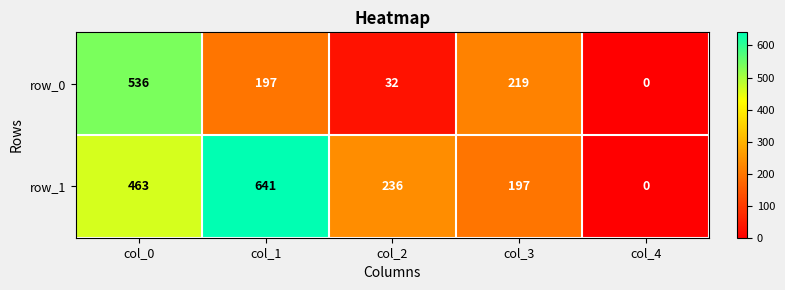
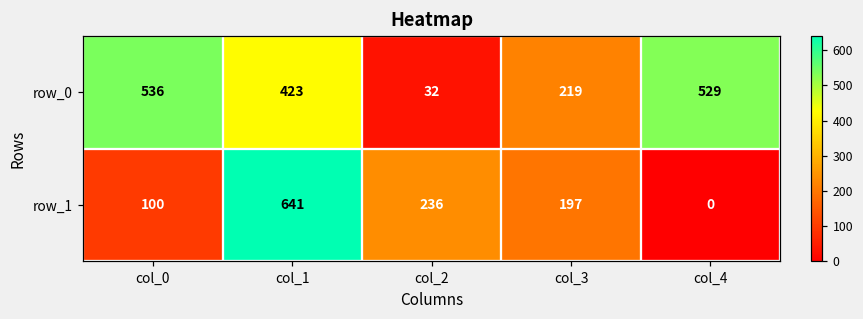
row_0, col_1: 197 -> 423
row_0, col_4: 0 -> 529
row_1, col_0: 463 -> 100
